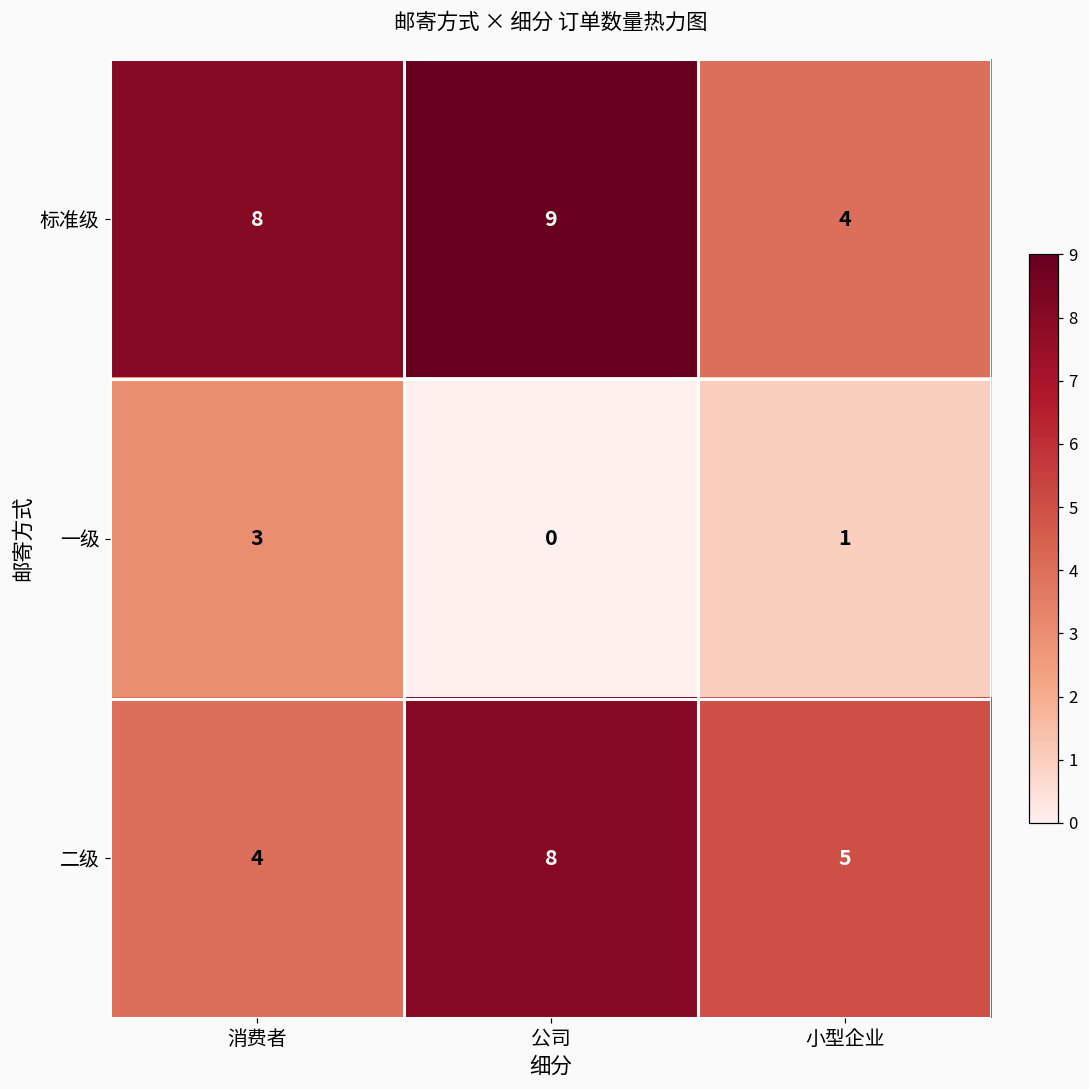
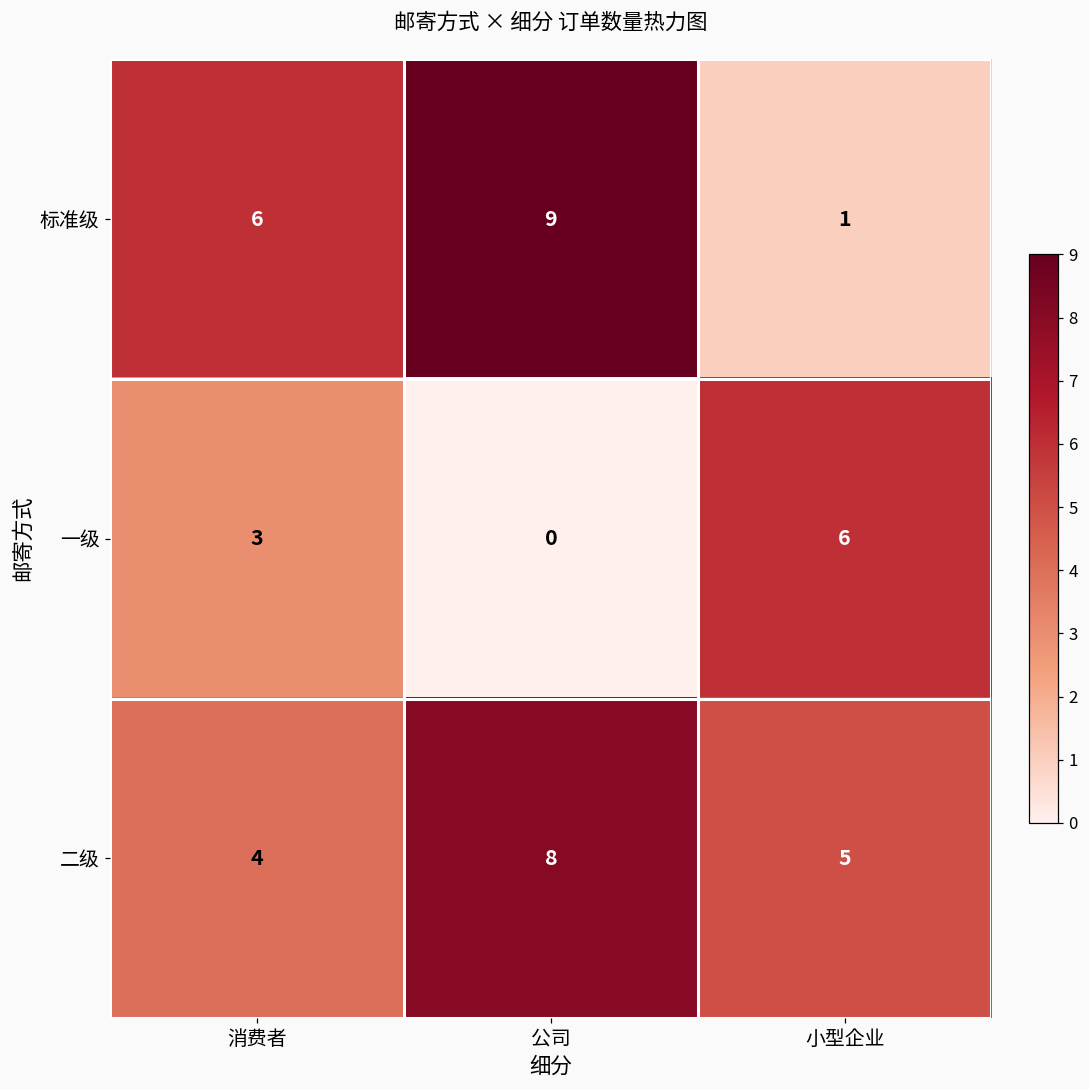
标准级, 消费者: 8 -> 6
标准级, 小型企业: 4 -> 1
一级, 小型企业: 1 -> 6
